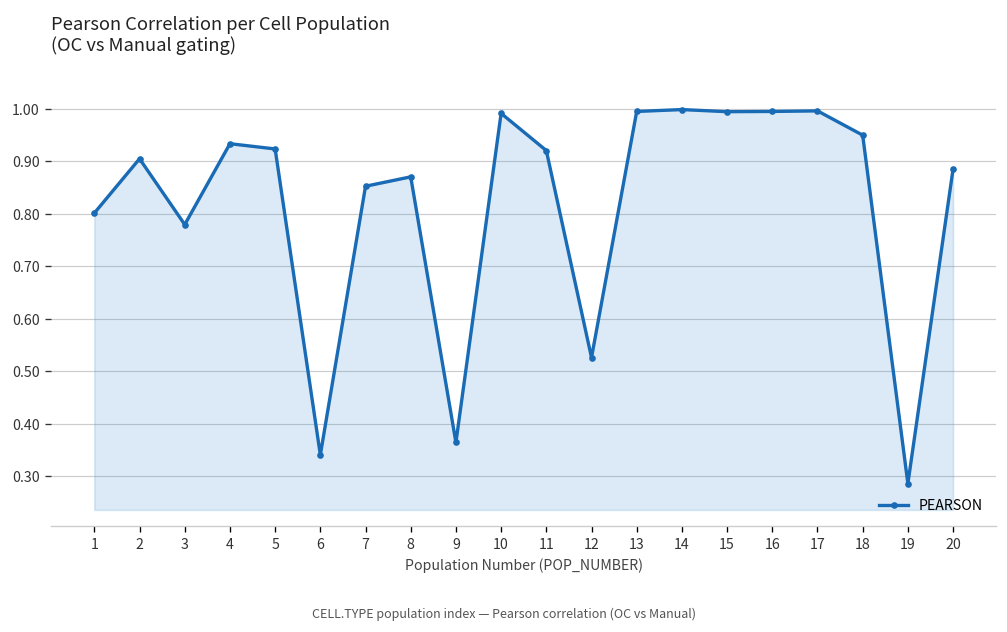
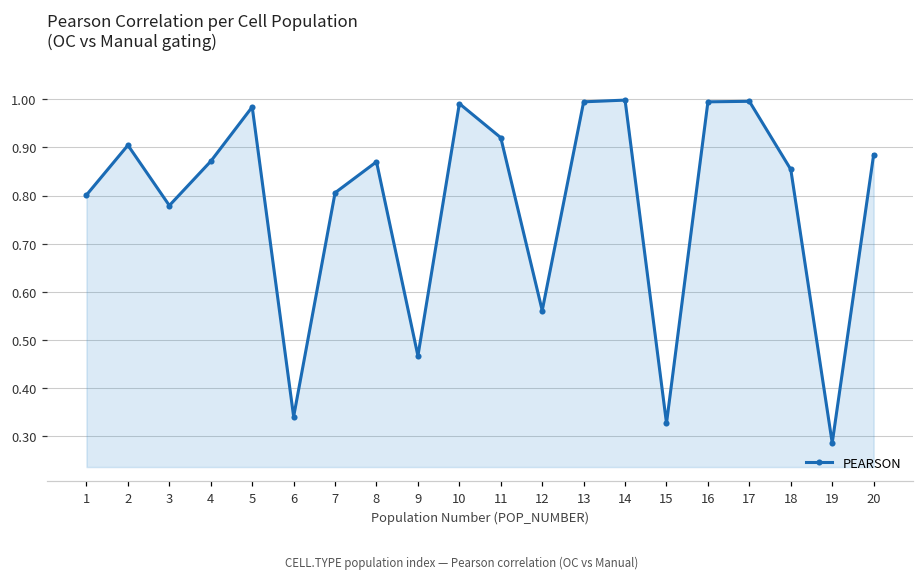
4: 0.93 -> 0.87
5: 0.92 -> 0.98
7: 0.85 -> 0.81
9: 0.36 -> 0.47
12: 0.53 -> 0.56
15: 0.99 -> 0.33
18: 0.95 -> 0.85
